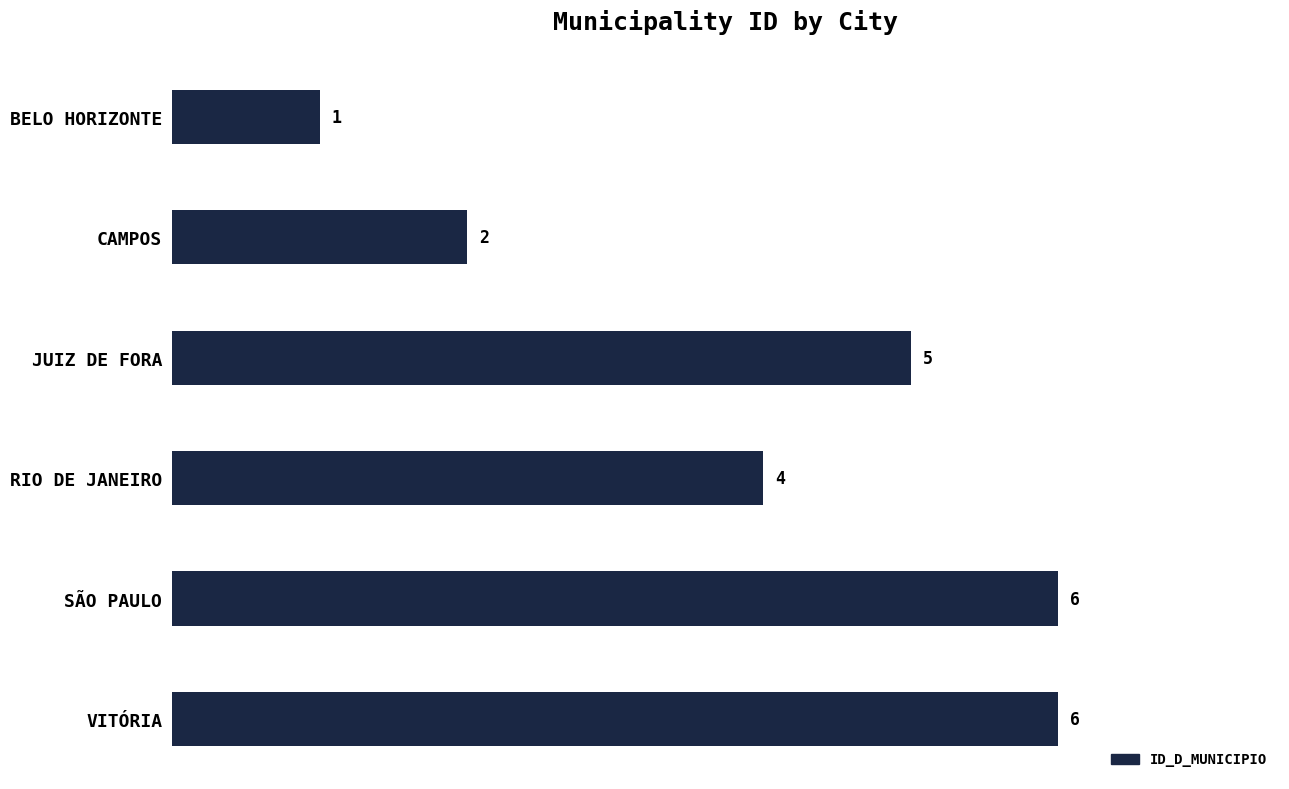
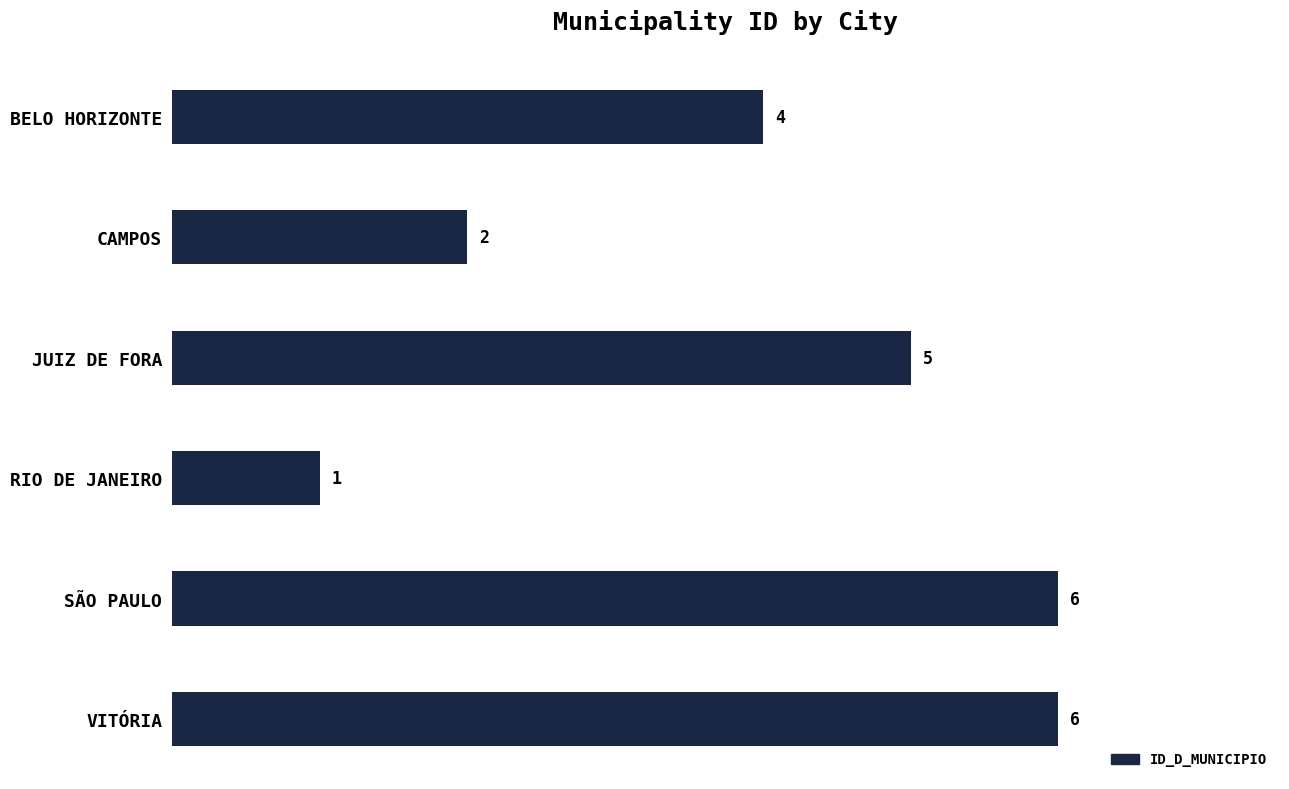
BELO HORIZONTE: 1 -> 4
RIO DE JANEIRO: 4 -> 1
